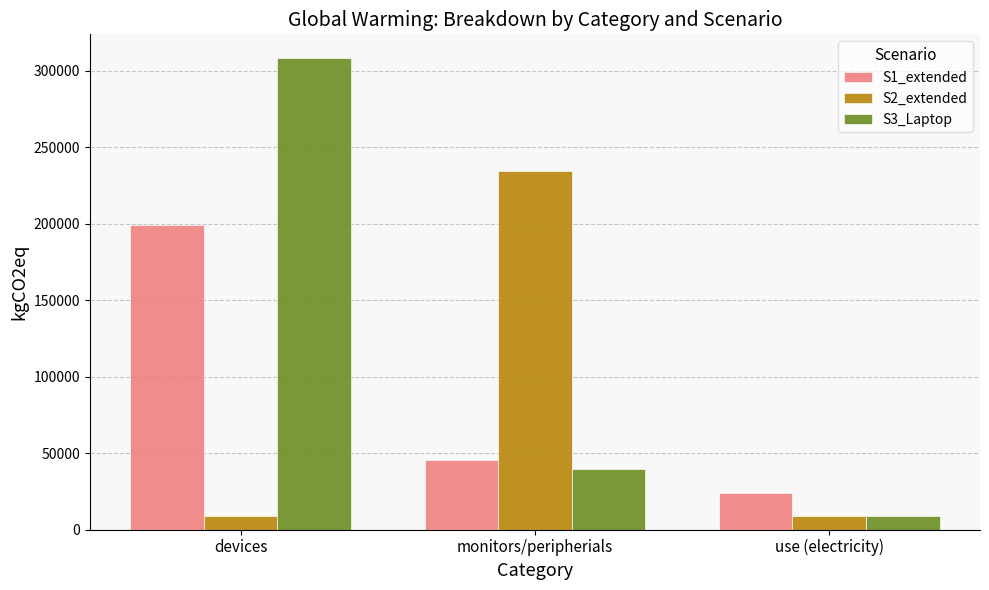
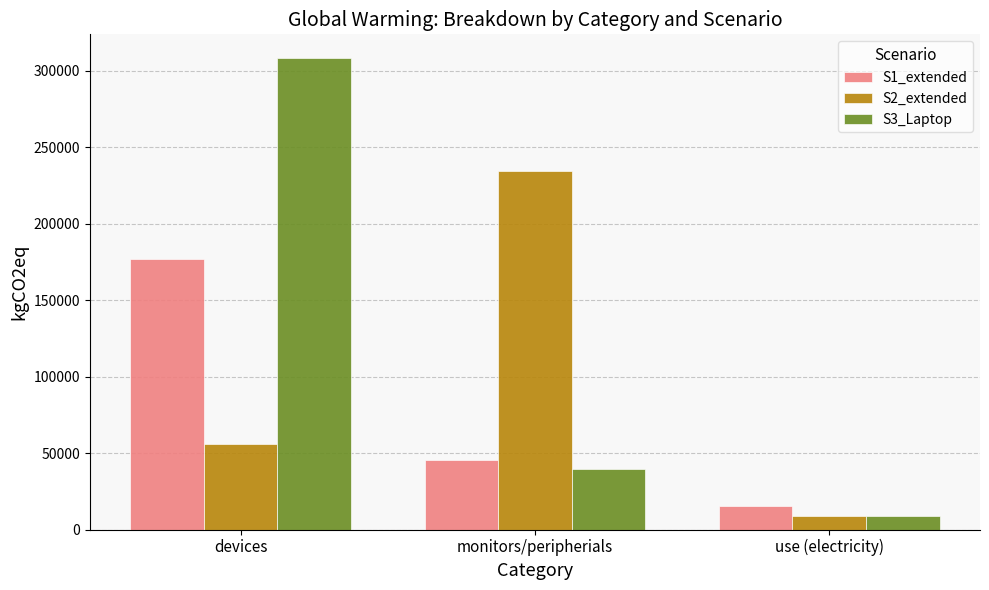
S1_extended, devices: 199000 -> 177000
S2_extended, devices: 9000 -> 56000
S1_extended, use (electricity): 24000 -> 16000
